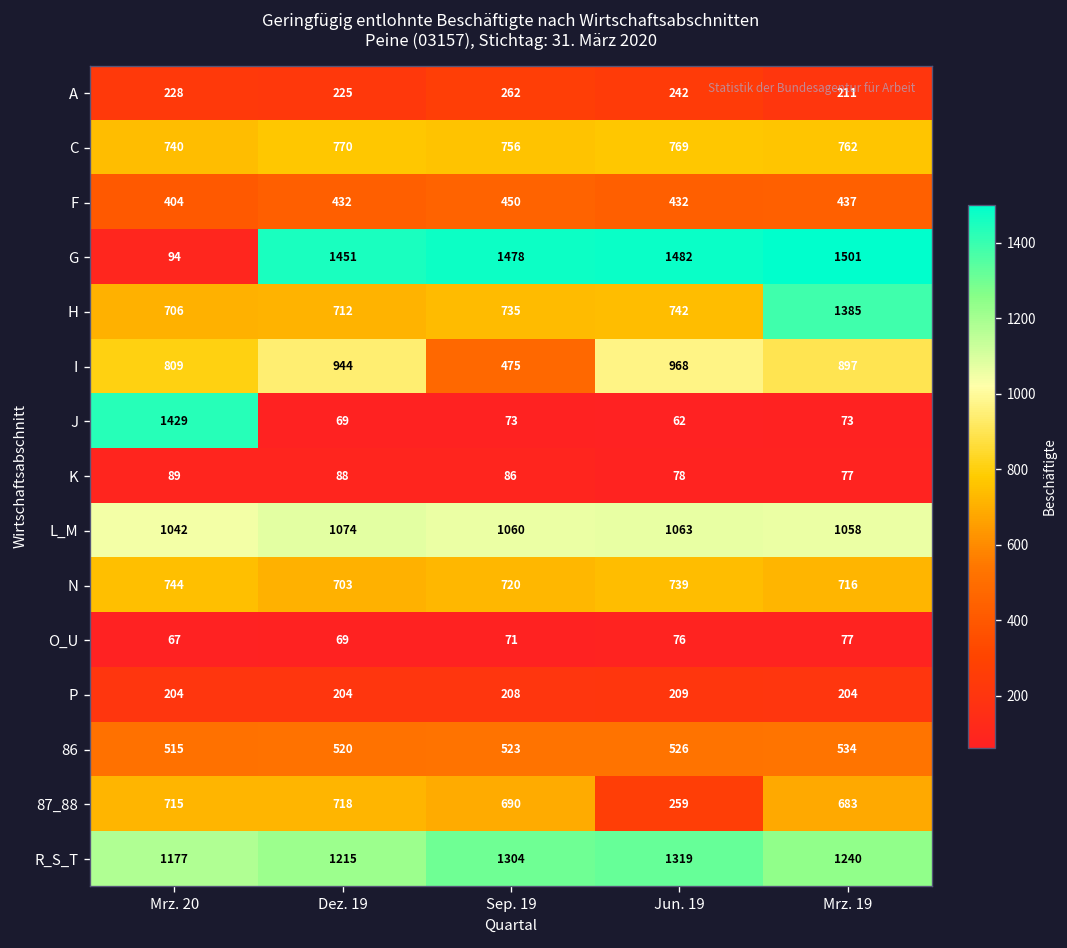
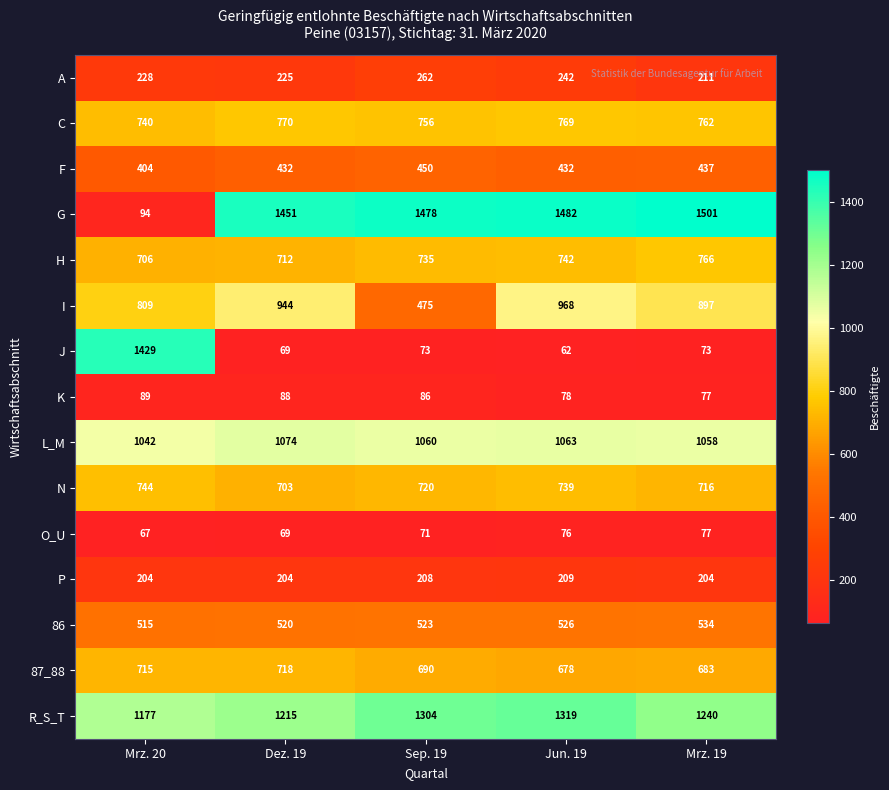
H, Mrz. 19: 1385 -> 766
87_88, Jun. 19: 259 -> 678
